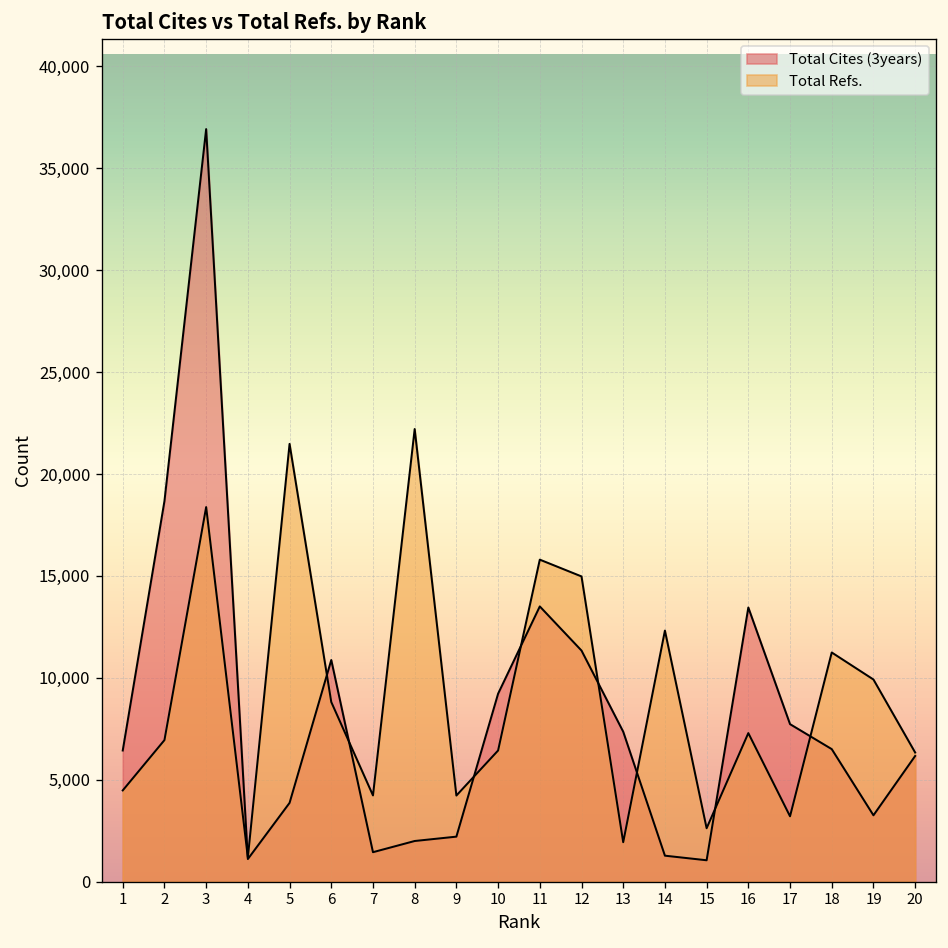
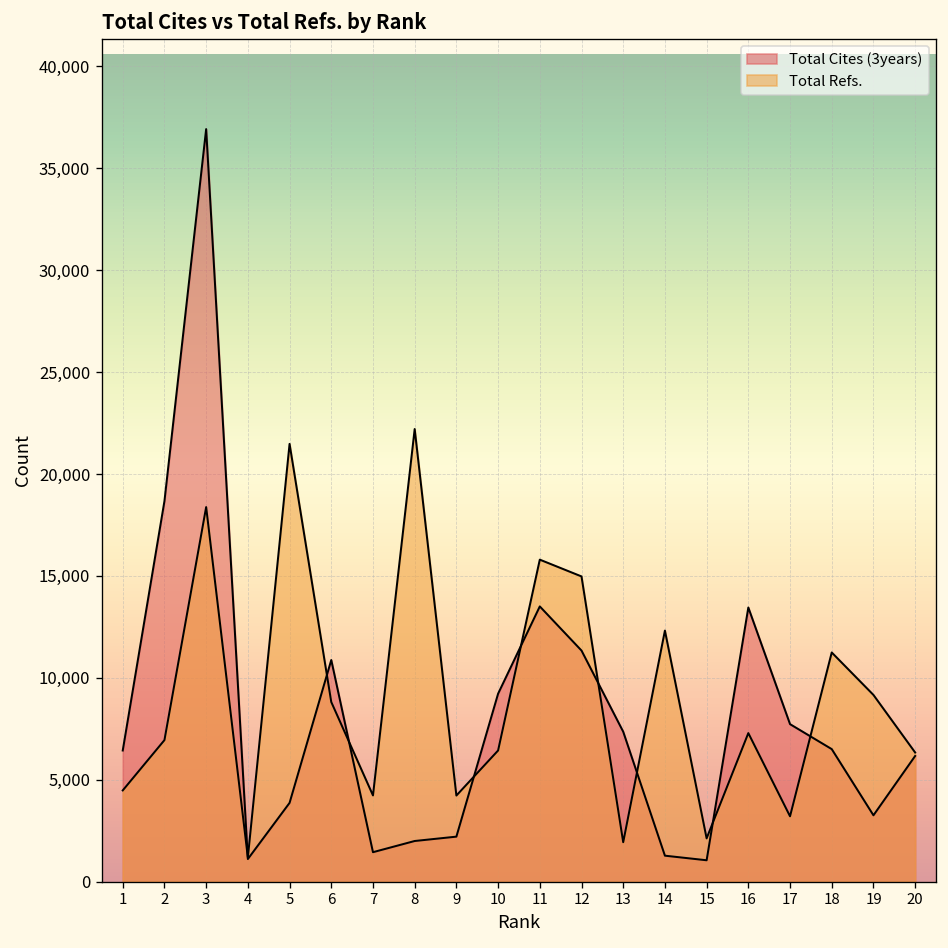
Total Refs., 15: 2,600 -> 2,100
Total Refs., 19: 9,900 -> 9,200
